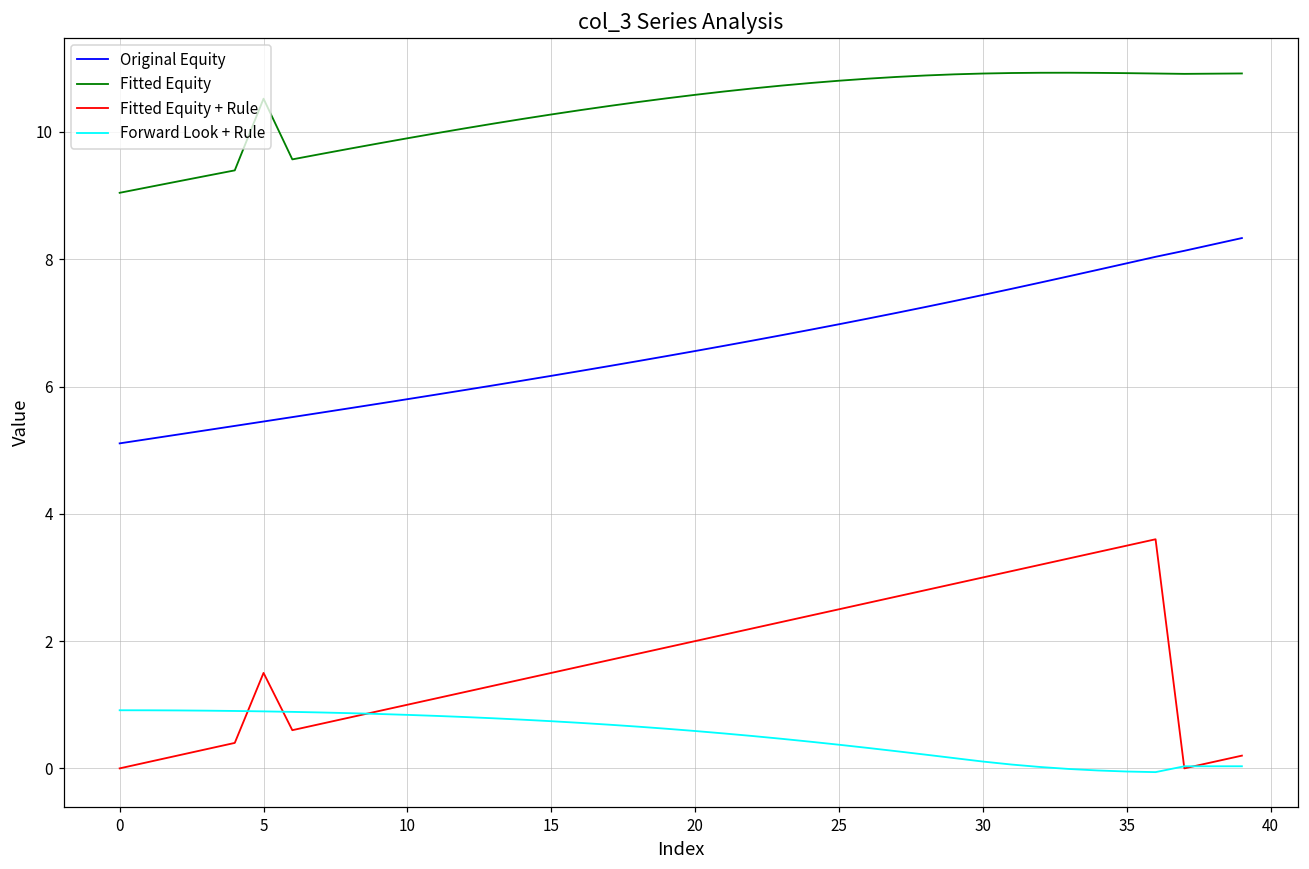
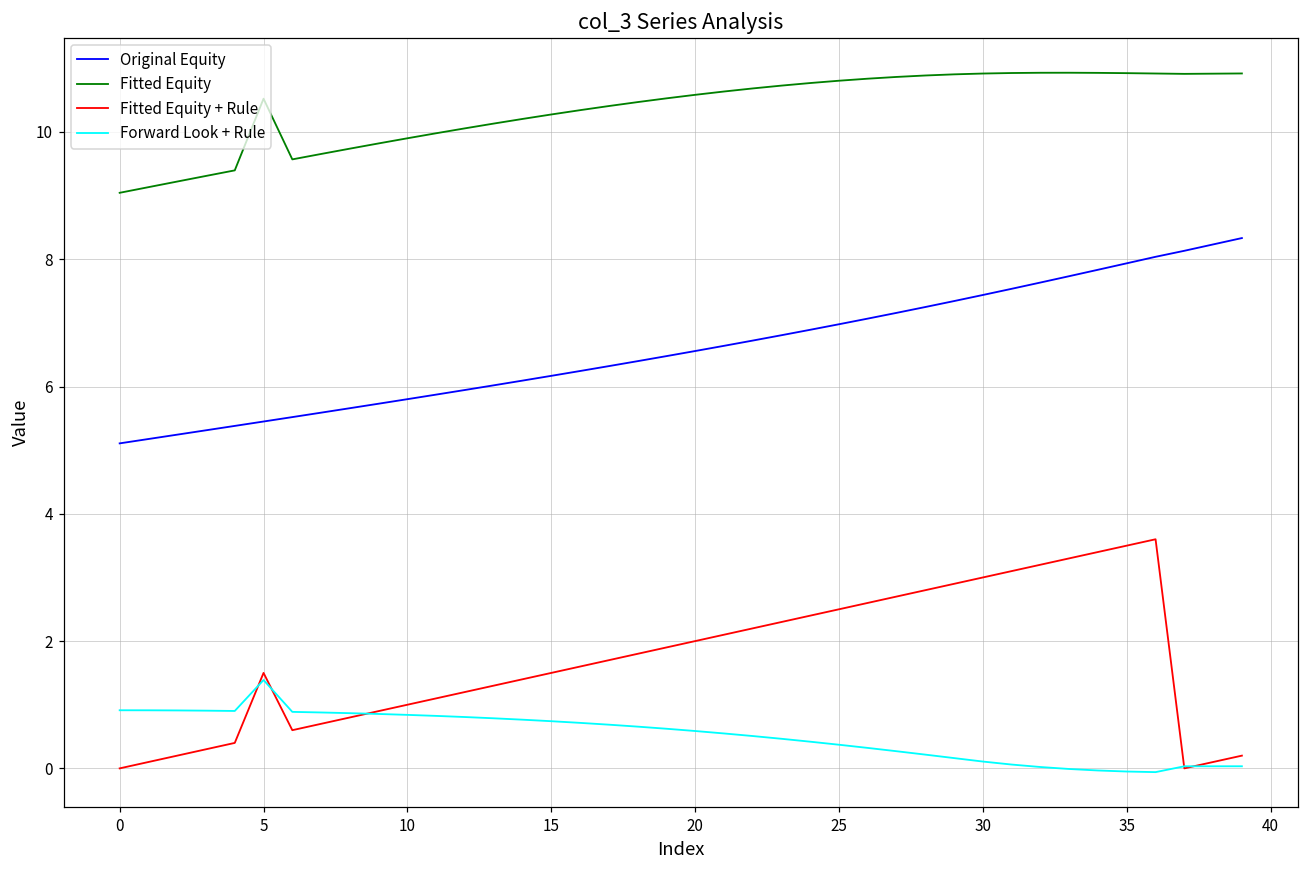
Forward Look + Rule, 5: 0.9 -> 1.4
